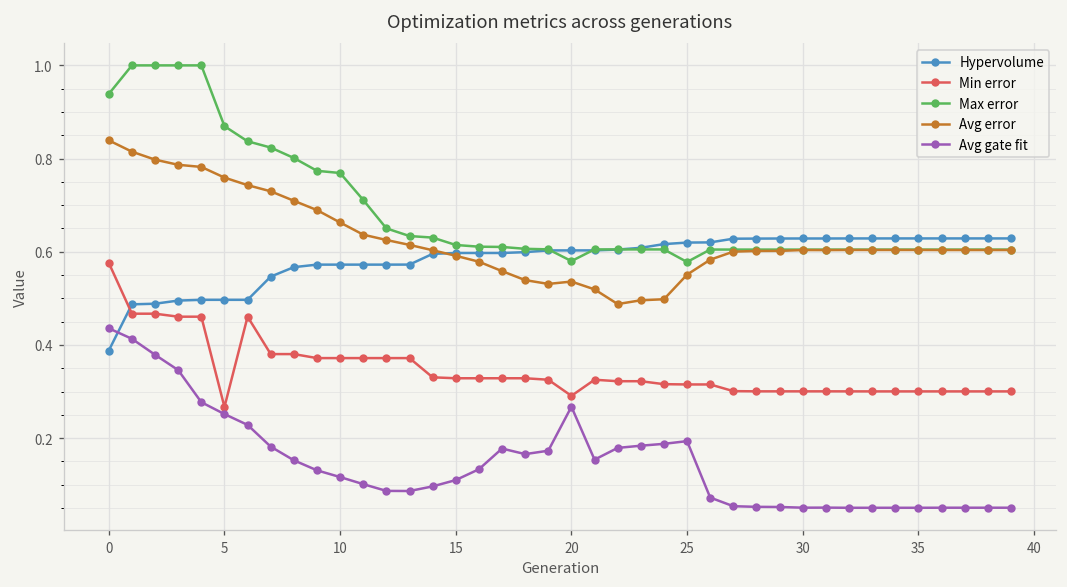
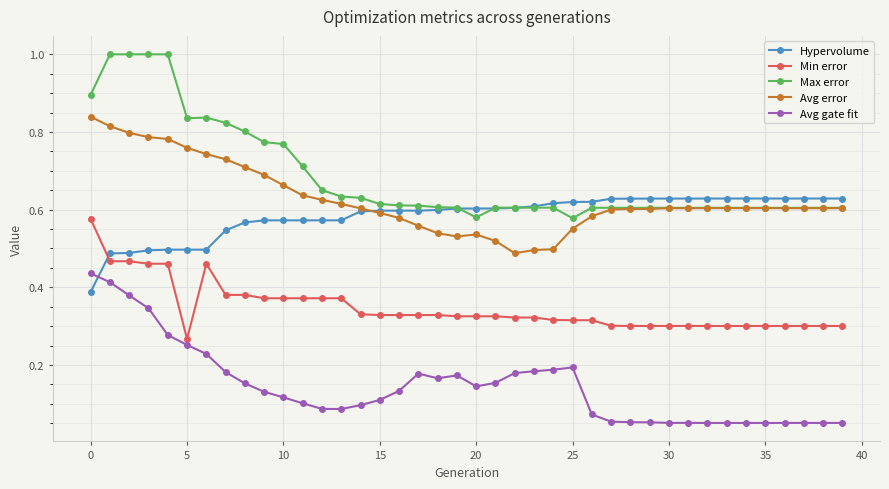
Max error, 0: 0.94 -> 0.90
Max error, 5: 0.87 -> 0.84
Min error, 20: 0.29 -> 0.33
Avg gate fit, 20: 0.27 -> 0.14
